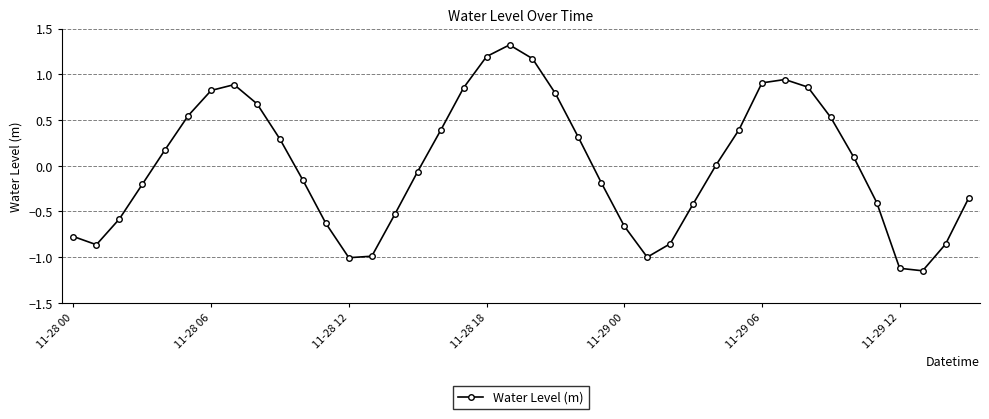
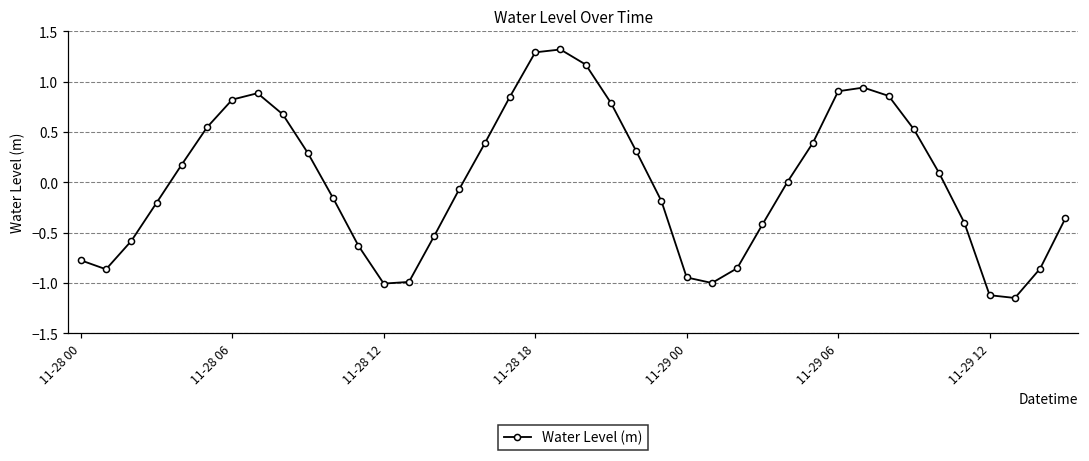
11-28 18: 1.2 -> 1.3
11-29 00: -0.7 -> -0.9
